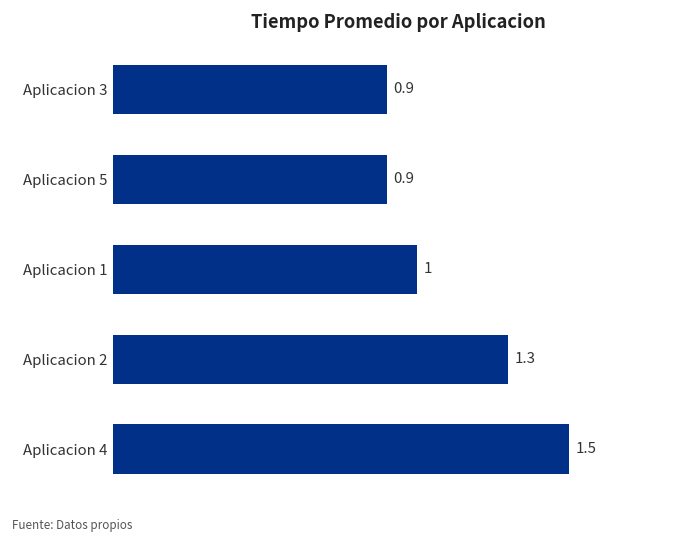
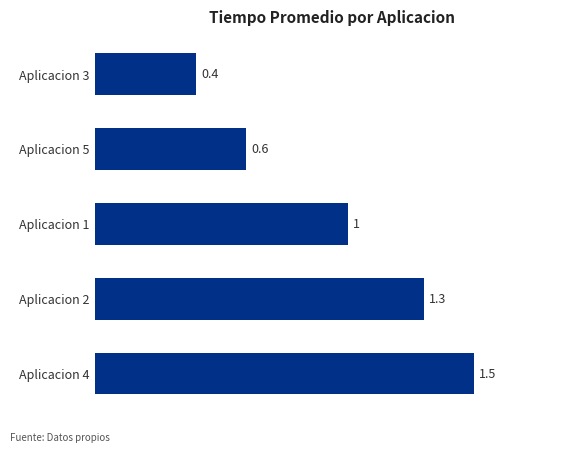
Aplicacion 3: 0.9 -> 0.4
Aplicacion 5: 0.9 -> 0.6
